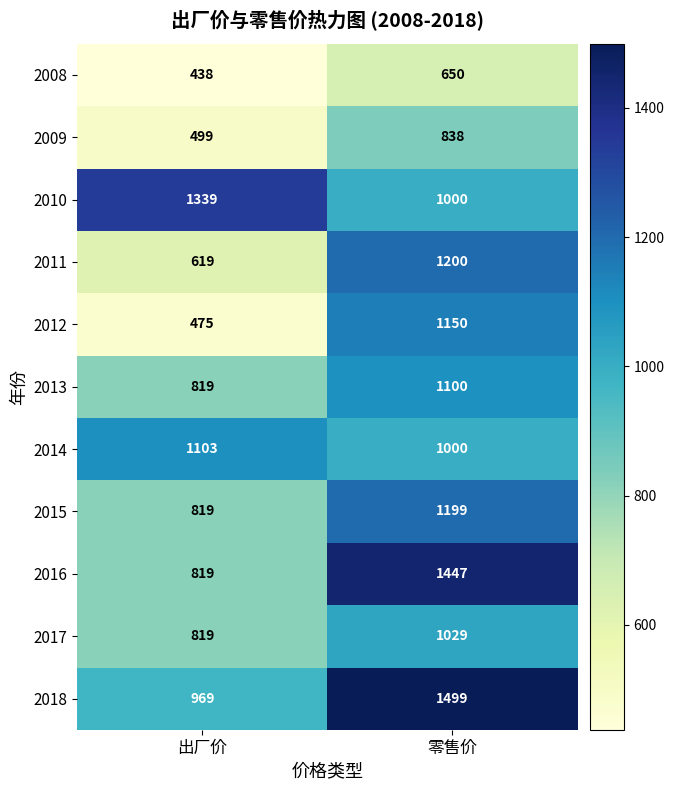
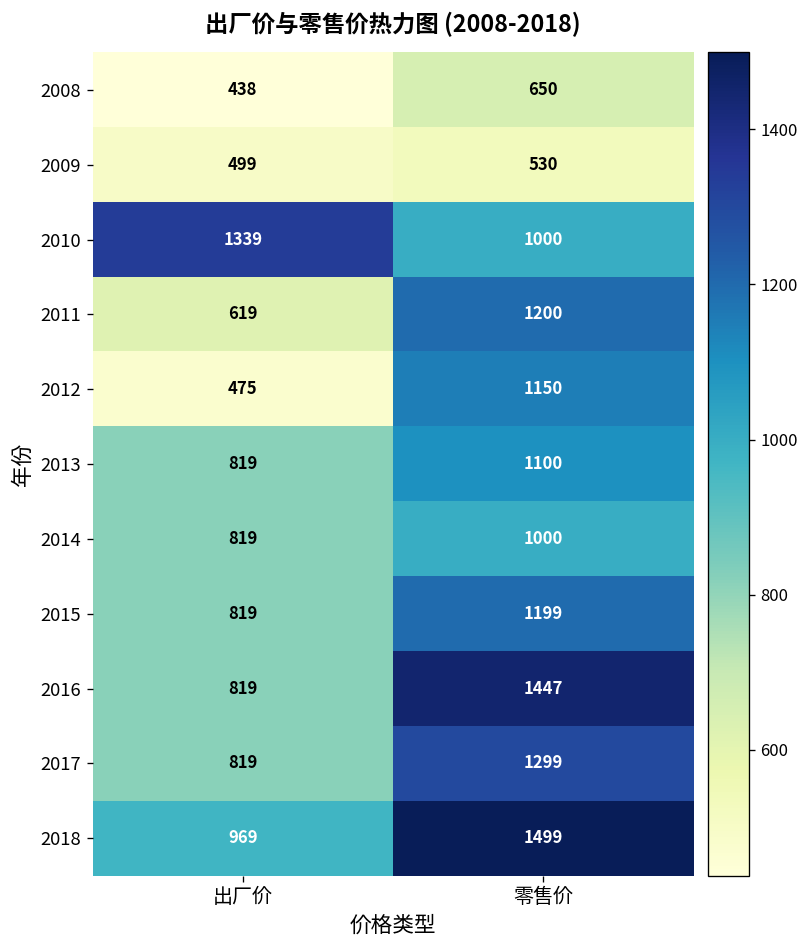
2009, 零售价: 838 -> 530
2014, 出厂价: 1103 -> 819
2017, 零售价: 1029 -> 1299
